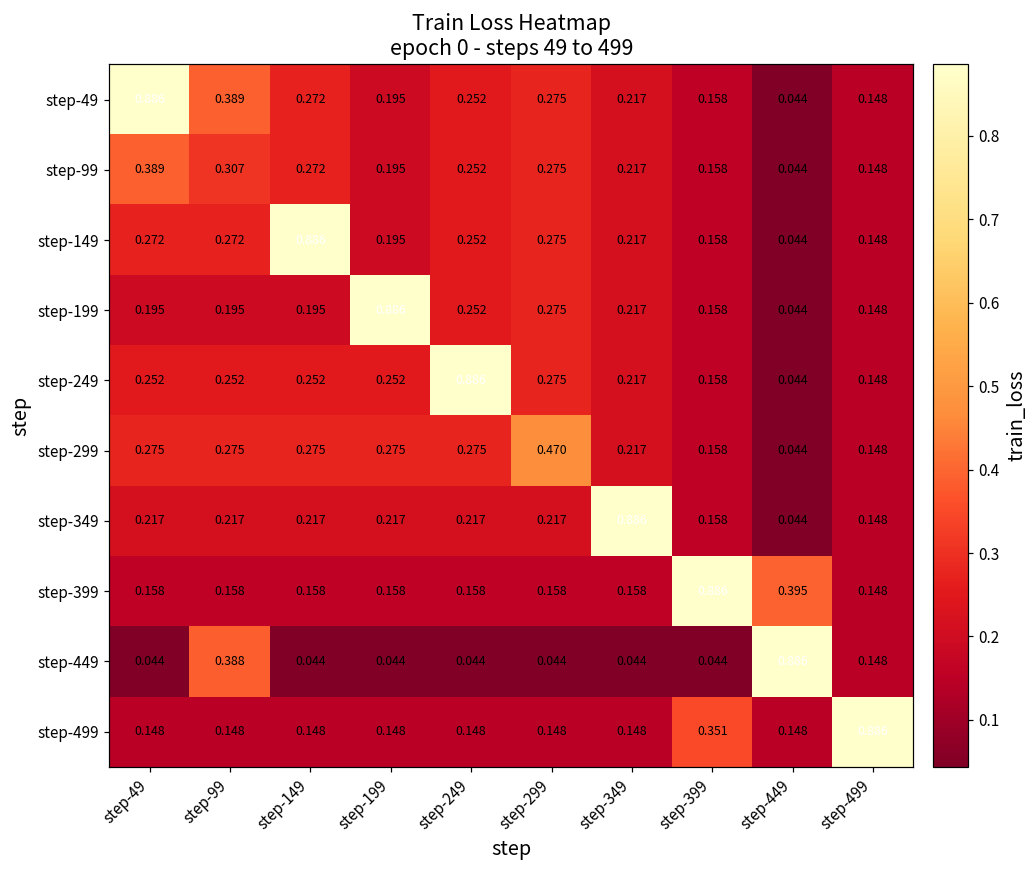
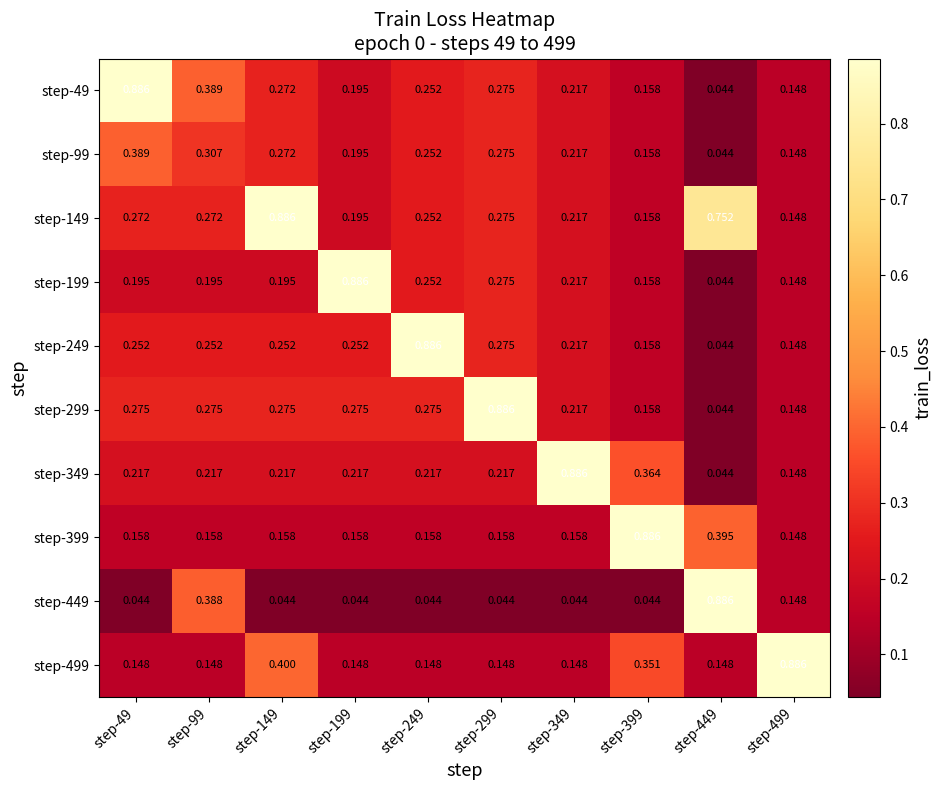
step-149, step-449: 0.044 -> 0.752
step-299, step-299: 0.470 -> 0.886
step-349, step-399: 0.158 -> 0.364
step-499, step-149: 0.148 -> 0.400
